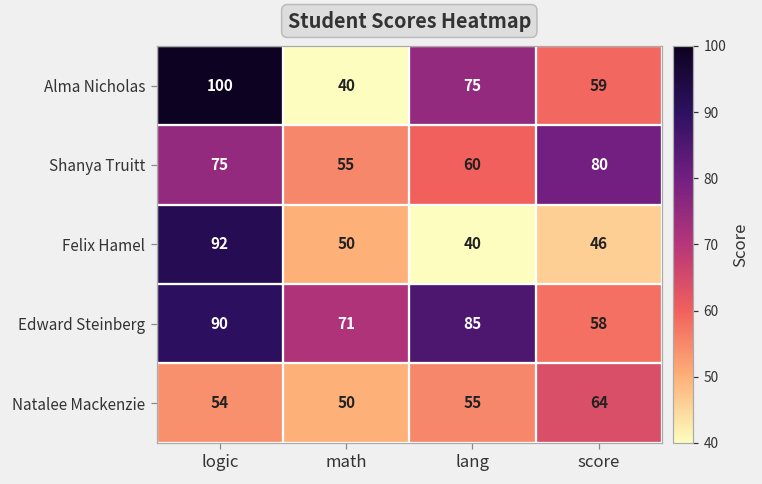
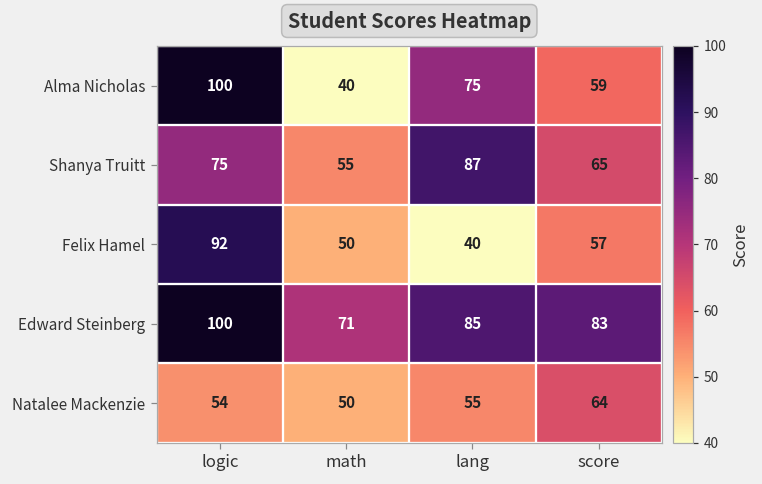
Shanya Truitt, lang: 60 -> 87
Shanya Truitt, score: 80 -> 65
Felix Hamel, score: 46 -> 57
Edward Steinberg, logic: 90 -> 100
Edward Steinberg, score: 58 -> 83
